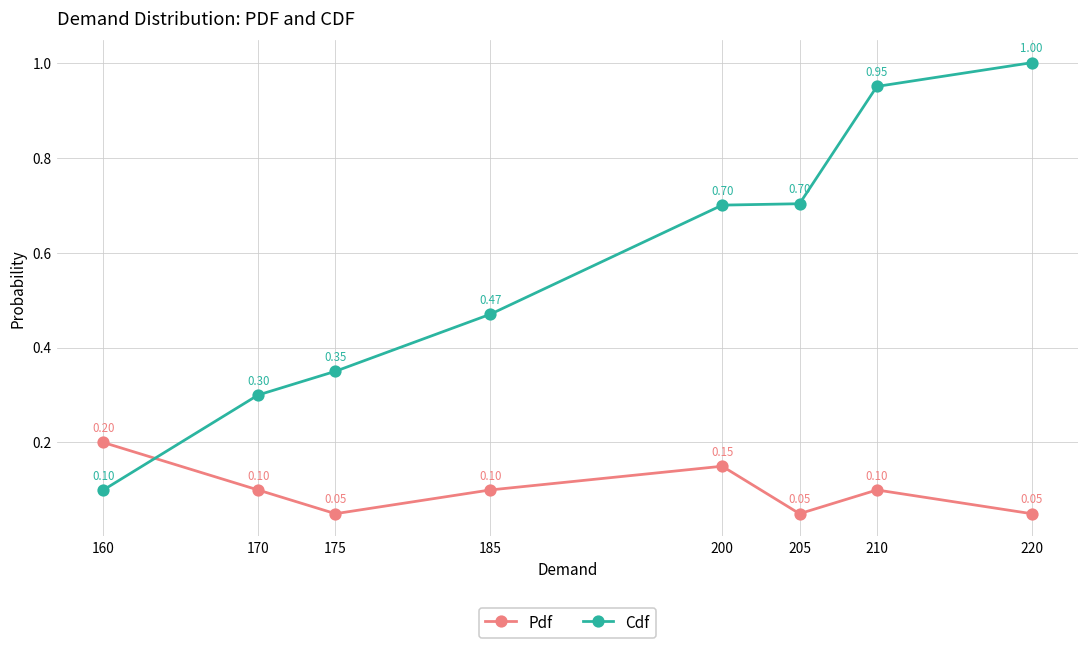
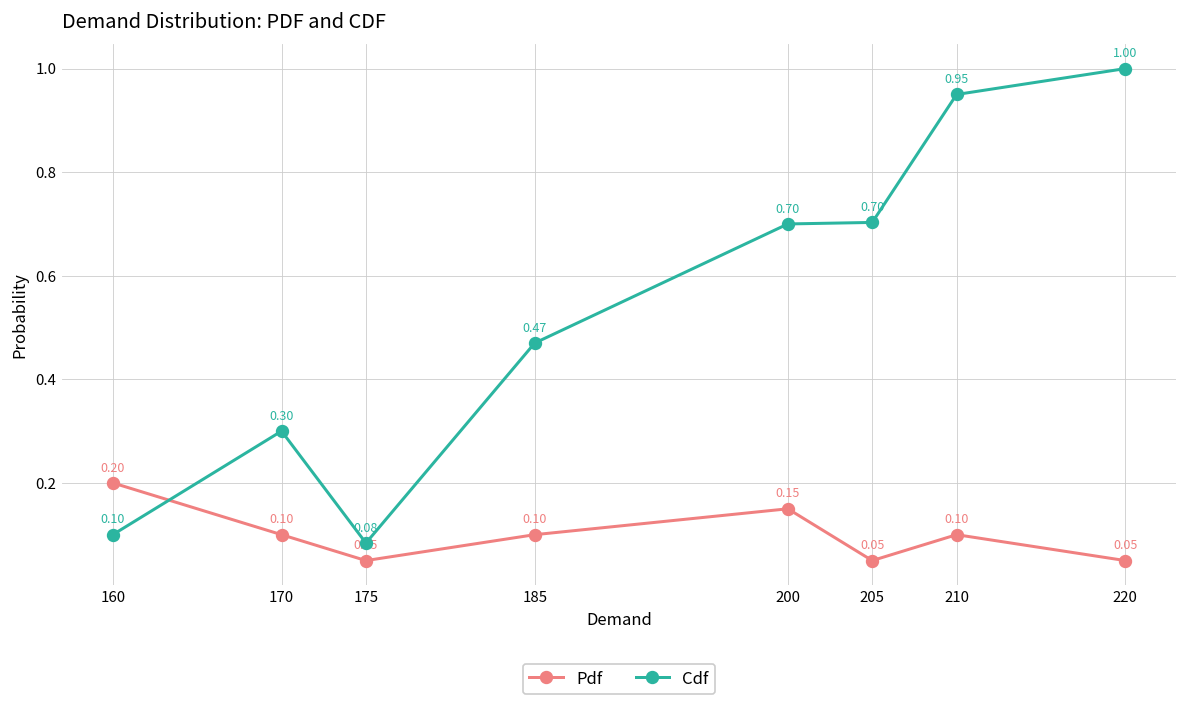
Cdf, 175: 0.35 -> 0.08
